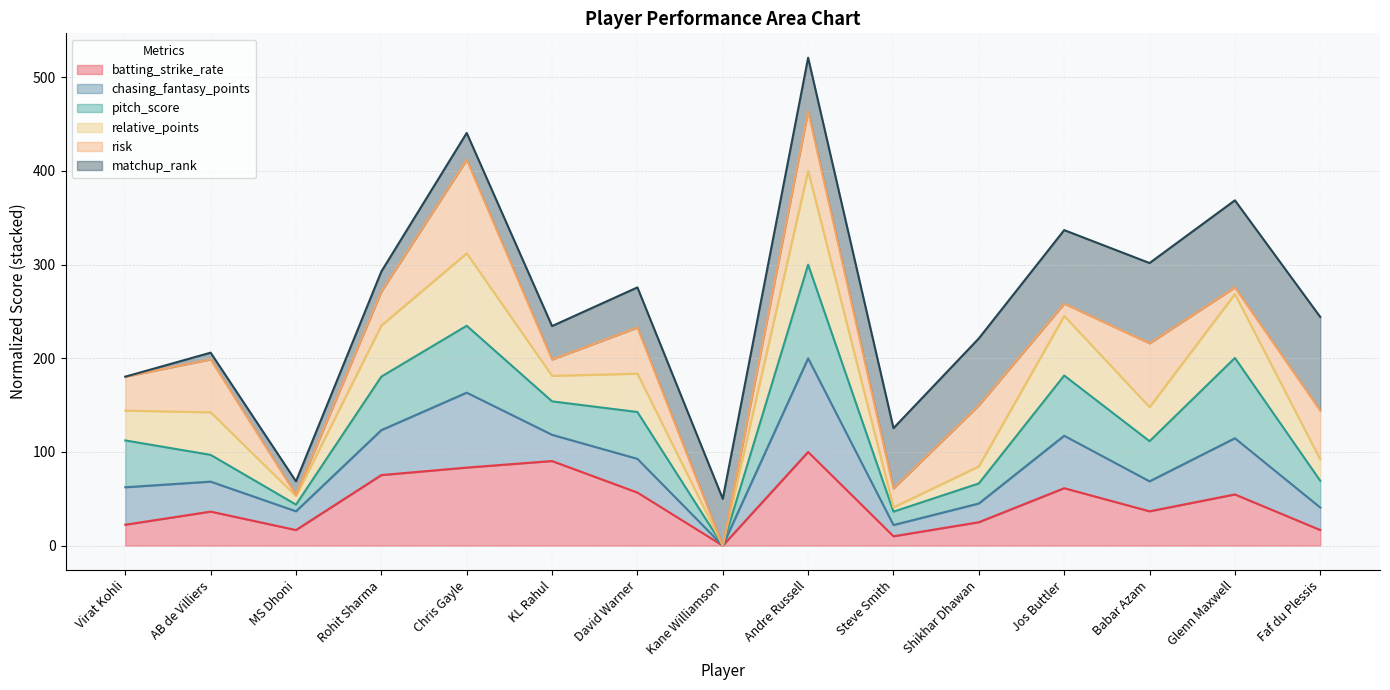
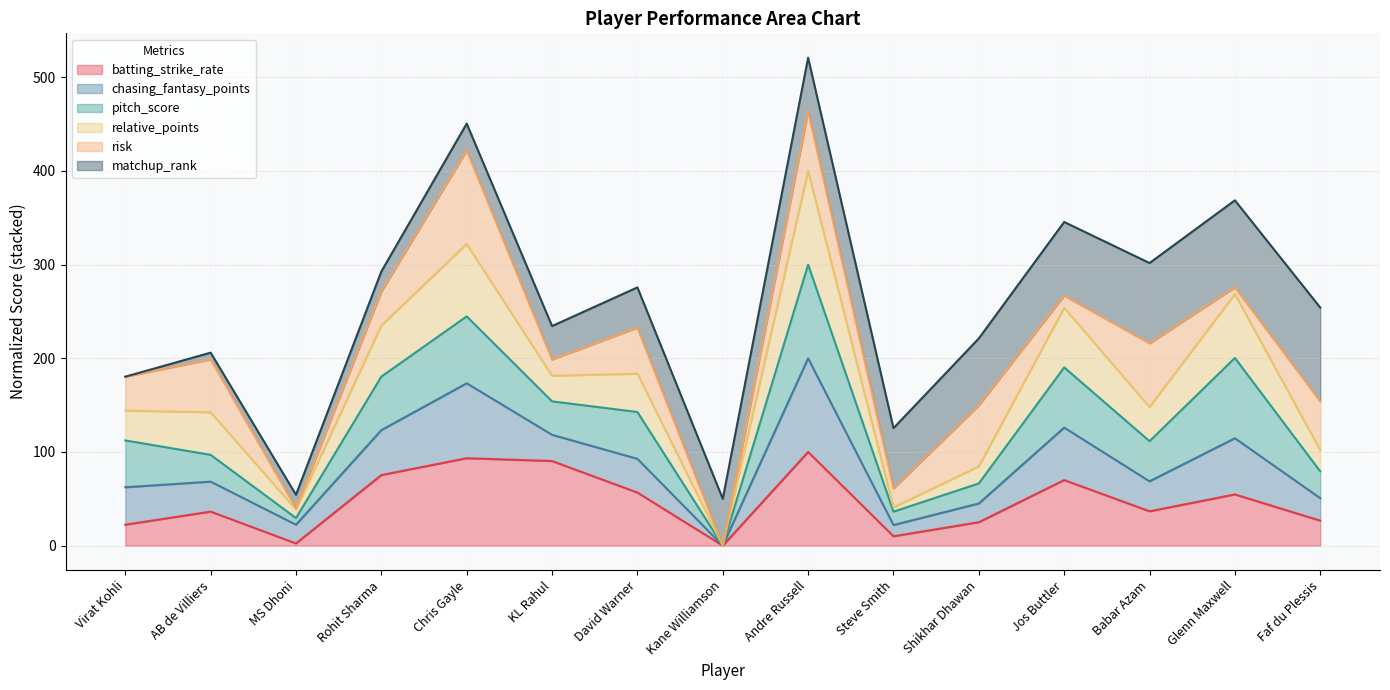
batting_strike_rate, MS Dhoni: 20 -> 0
batting_strike_rate, Chris Gayle: 80 -> 90
batting_strike_rate, Jos Buttler: 60 -> 70
batting_strike_rate, Faf du Plessis: 20 -> 30
